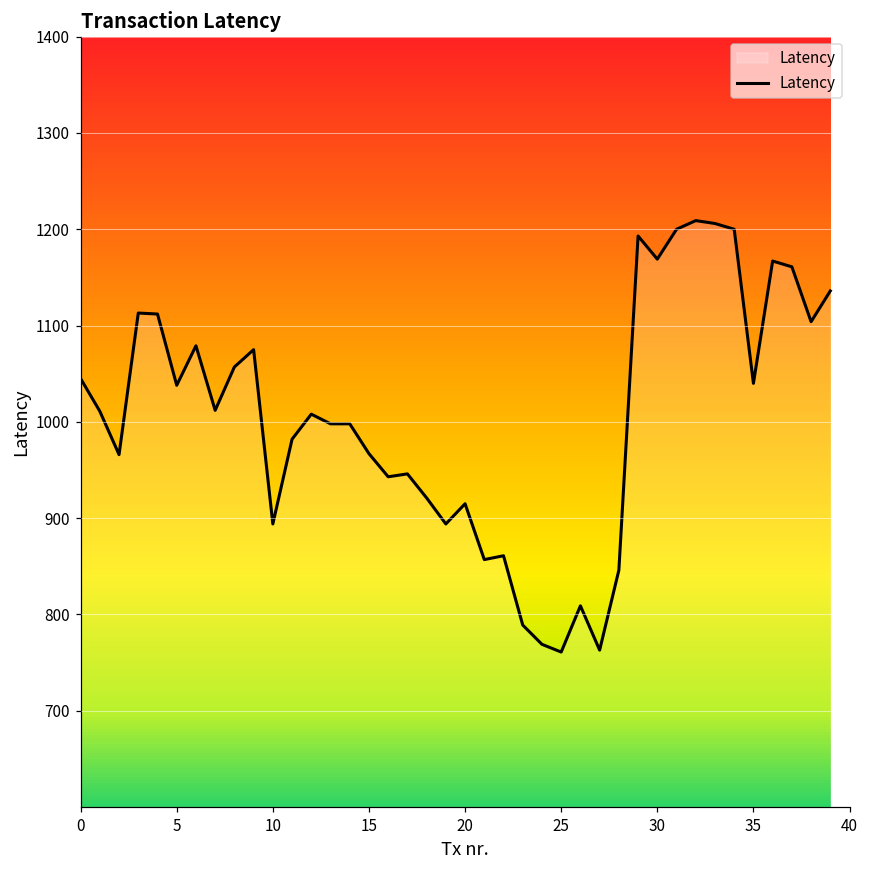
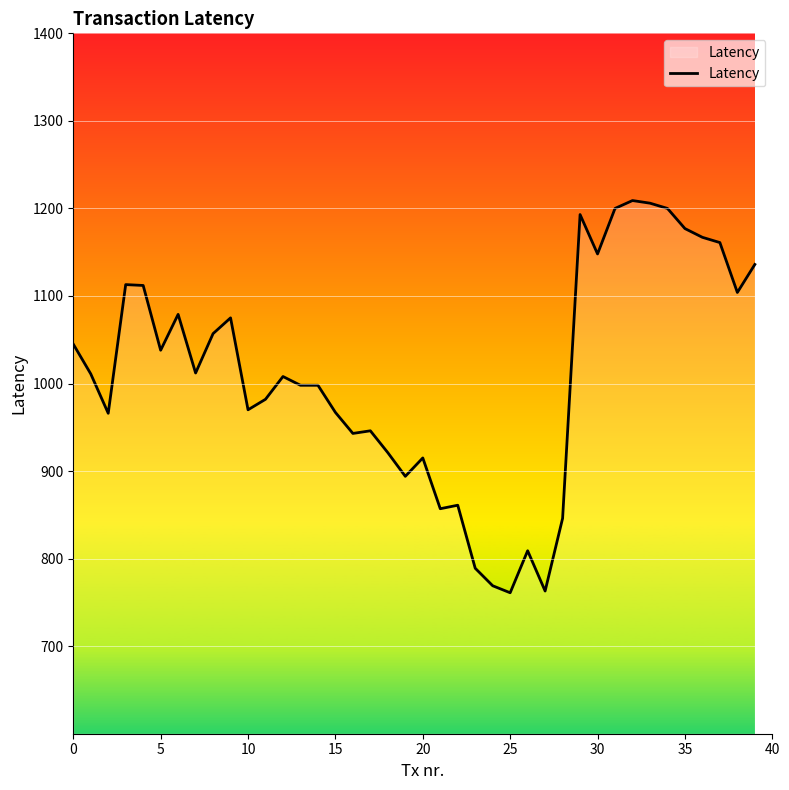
10: 890 -> 970
30: 1170 -> 1150
35: 1040 -> 1180
